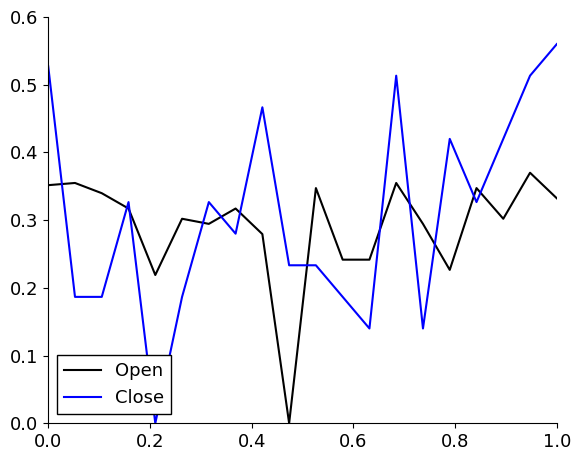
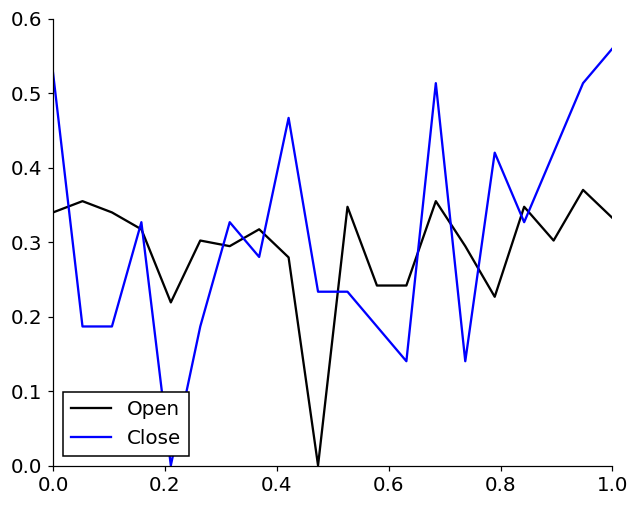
Open, 0.0: 0.35 -> 0.34
